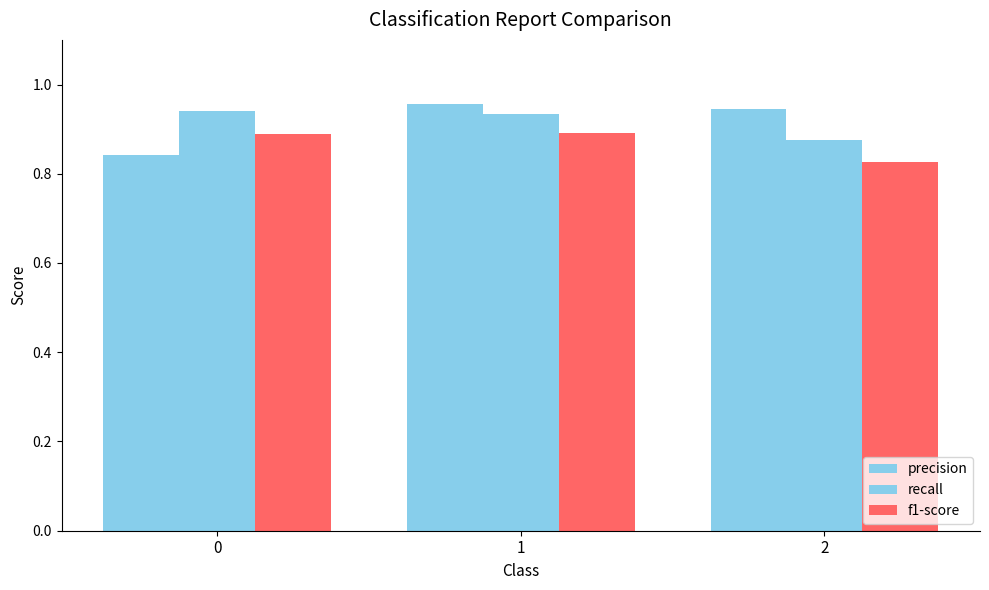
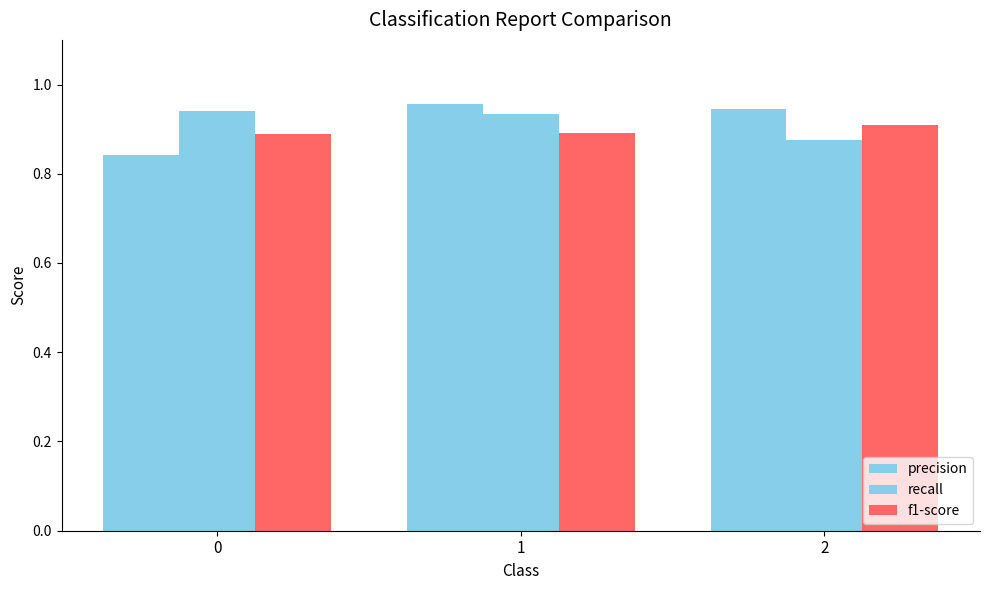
f1-score, 2: 0.83 -> 0.91
